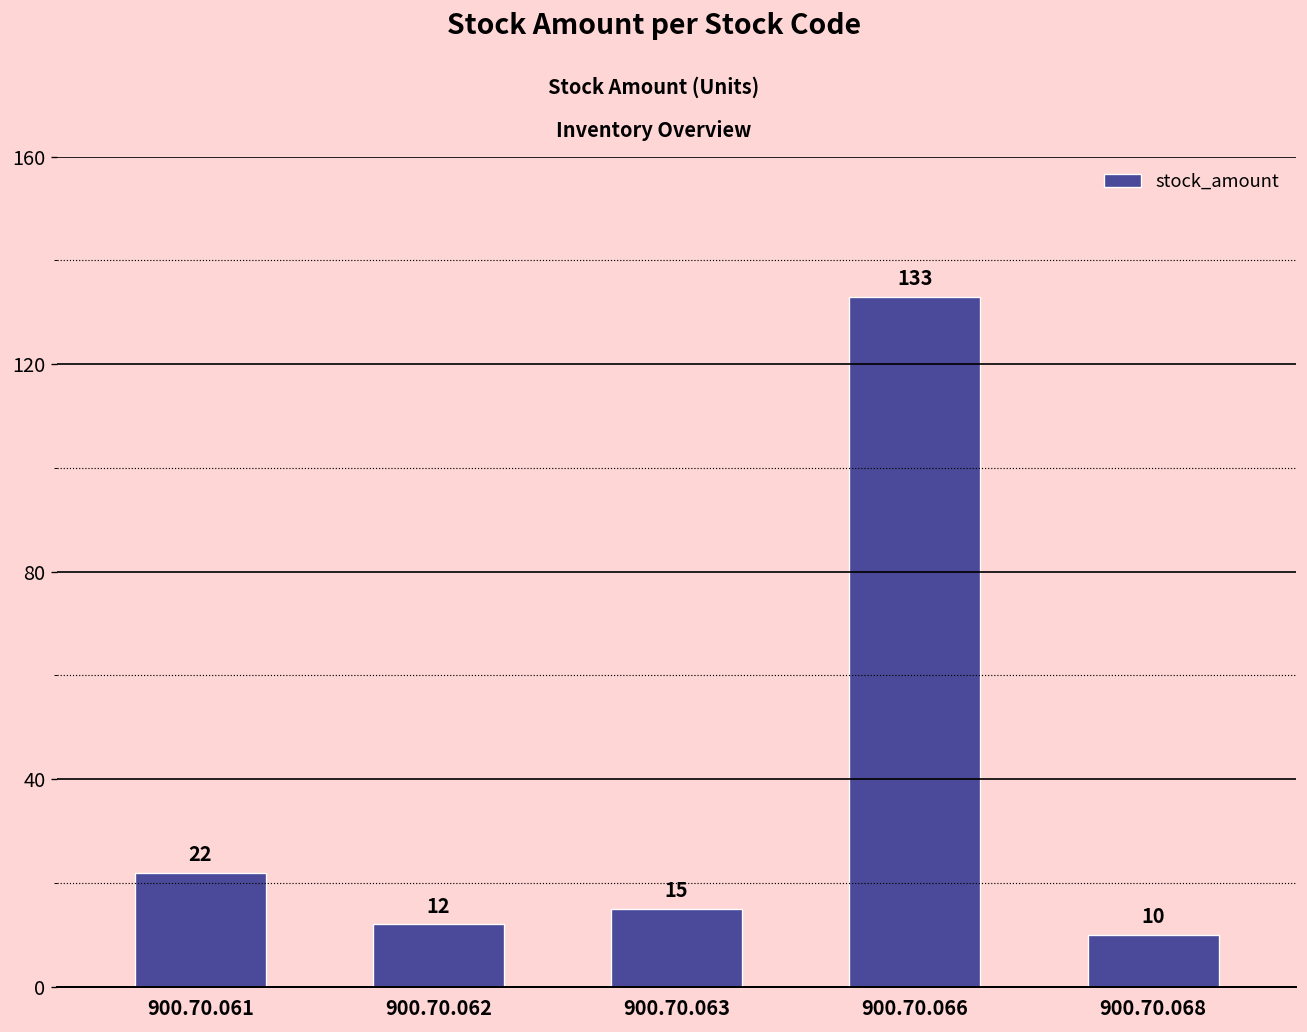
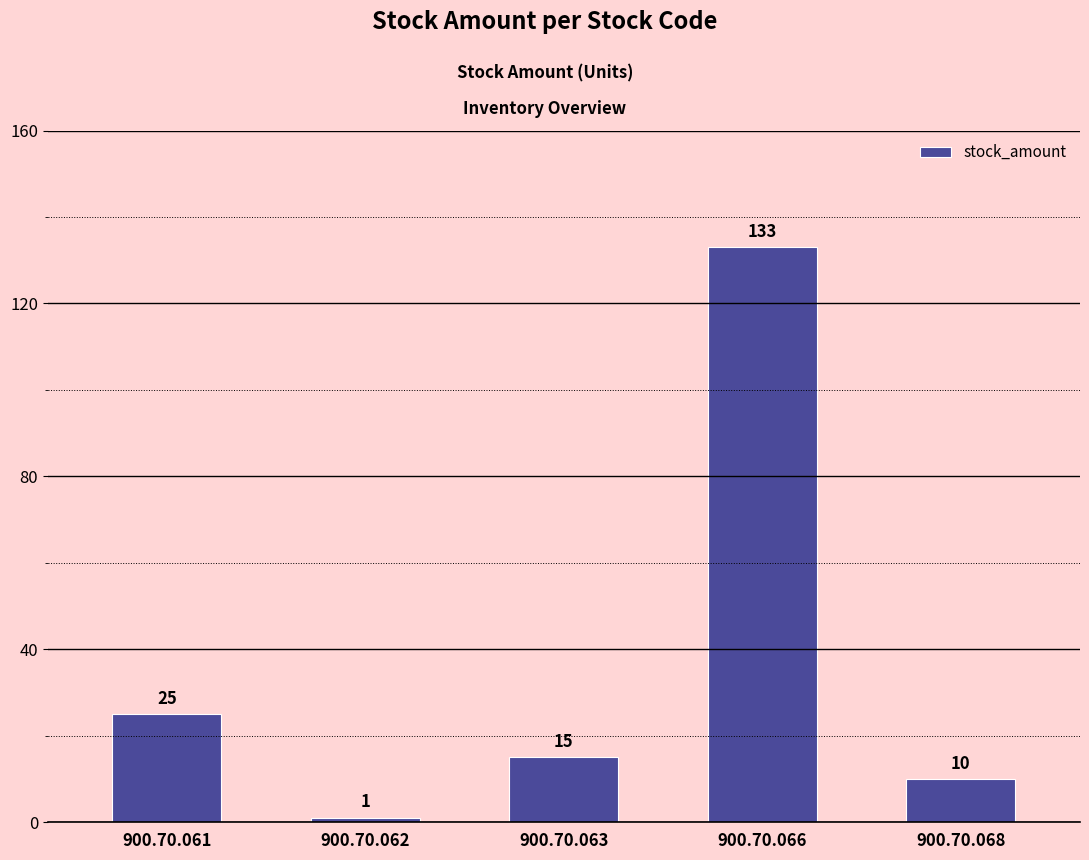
900.70.061: 22 -> 25
900.70.062: 12 -> 1
